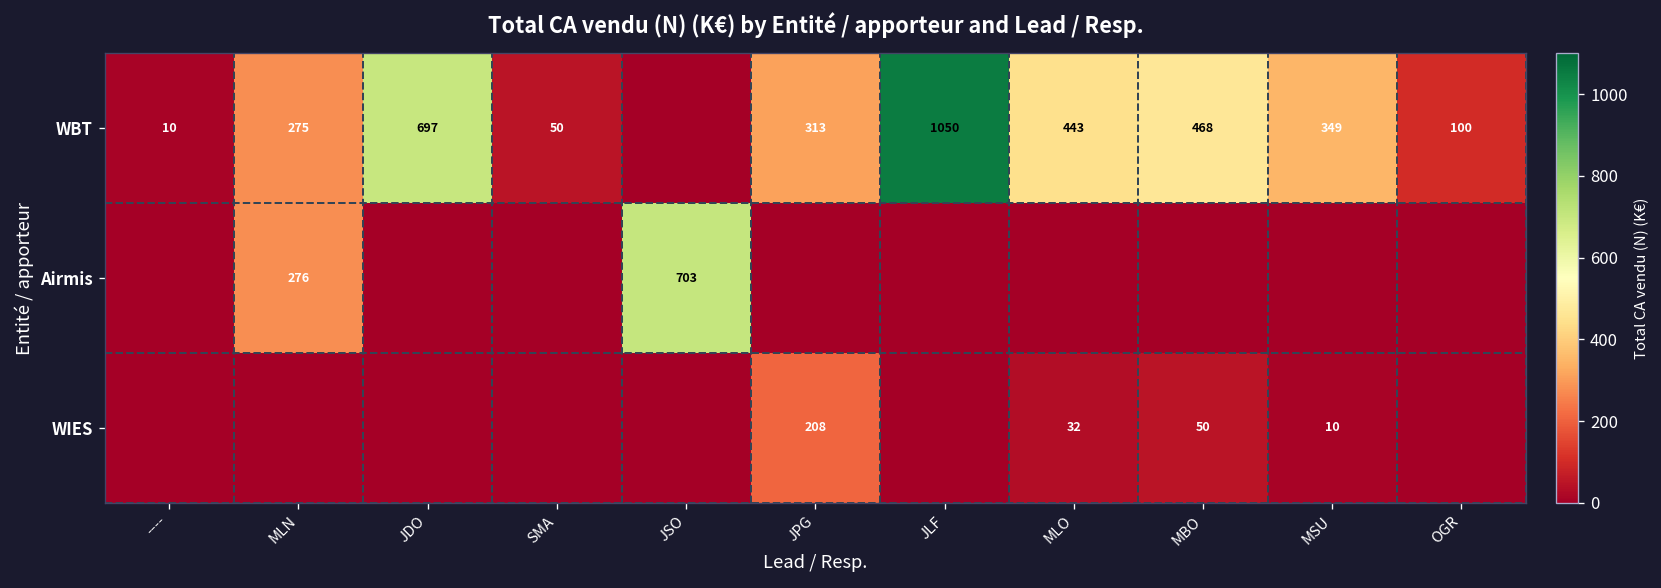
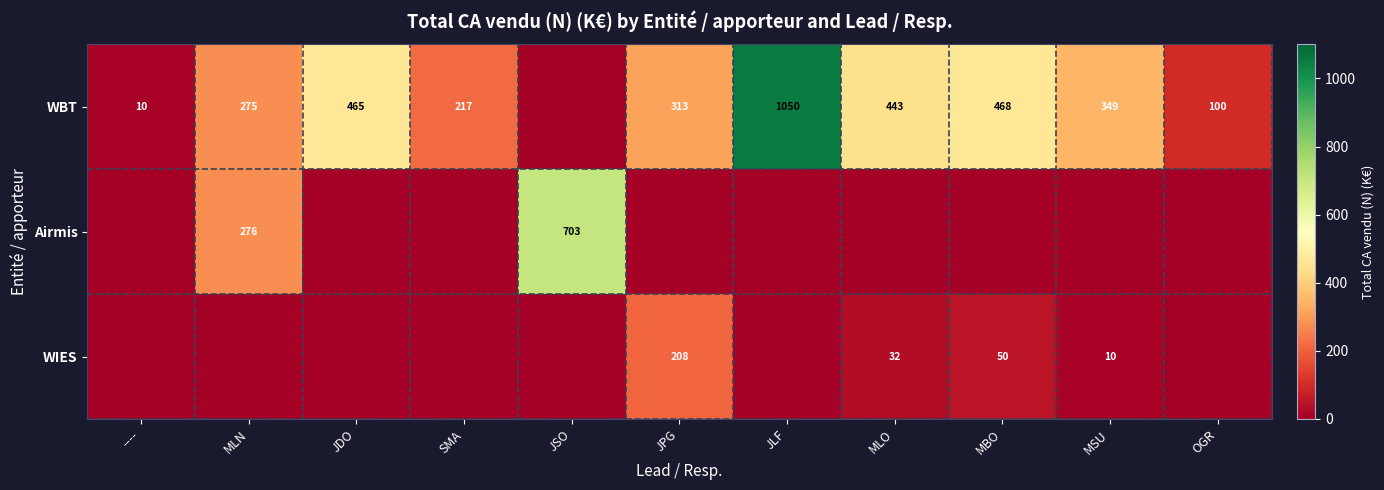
WBT, JDO: 697 -> 465
WBT, SMA: 50 -> 217
